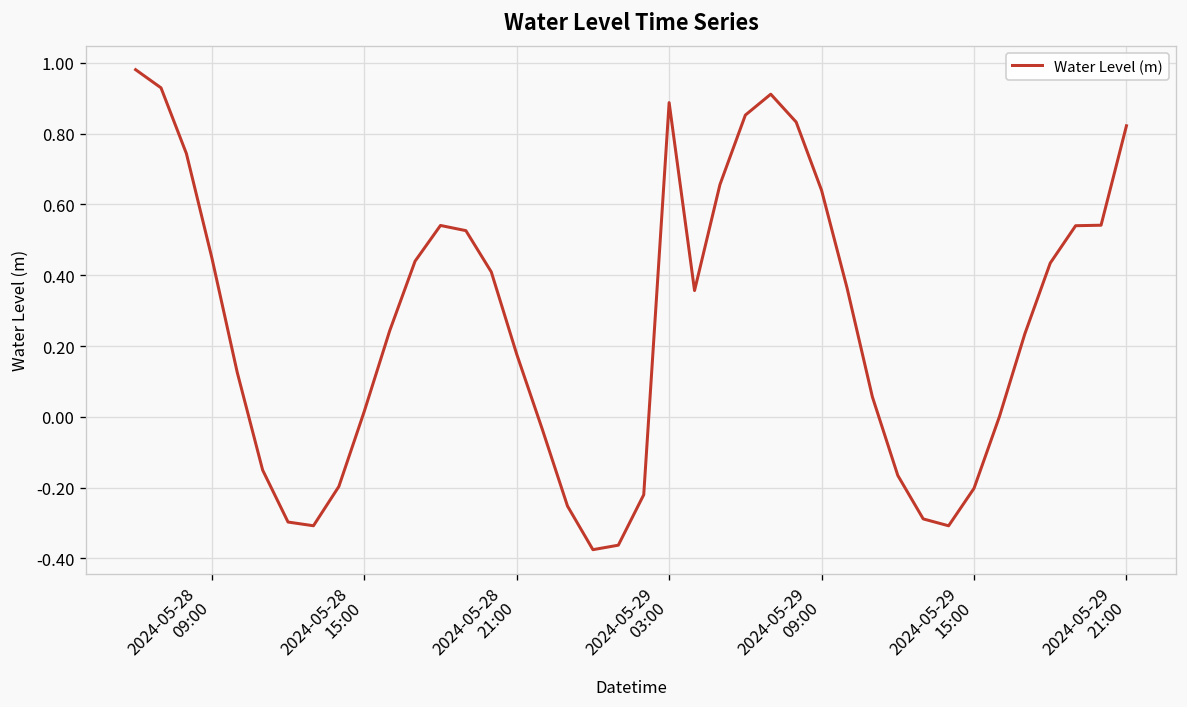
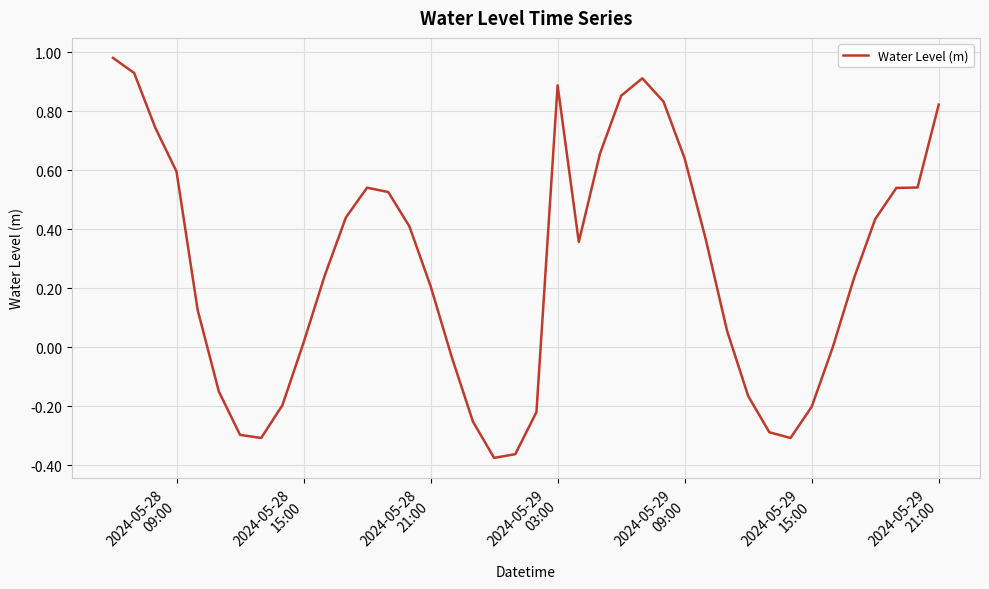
2024-05-28 09:00: 0.45 -> 0.60
2024-05-28 21:00: 0.18 -> 0.21
